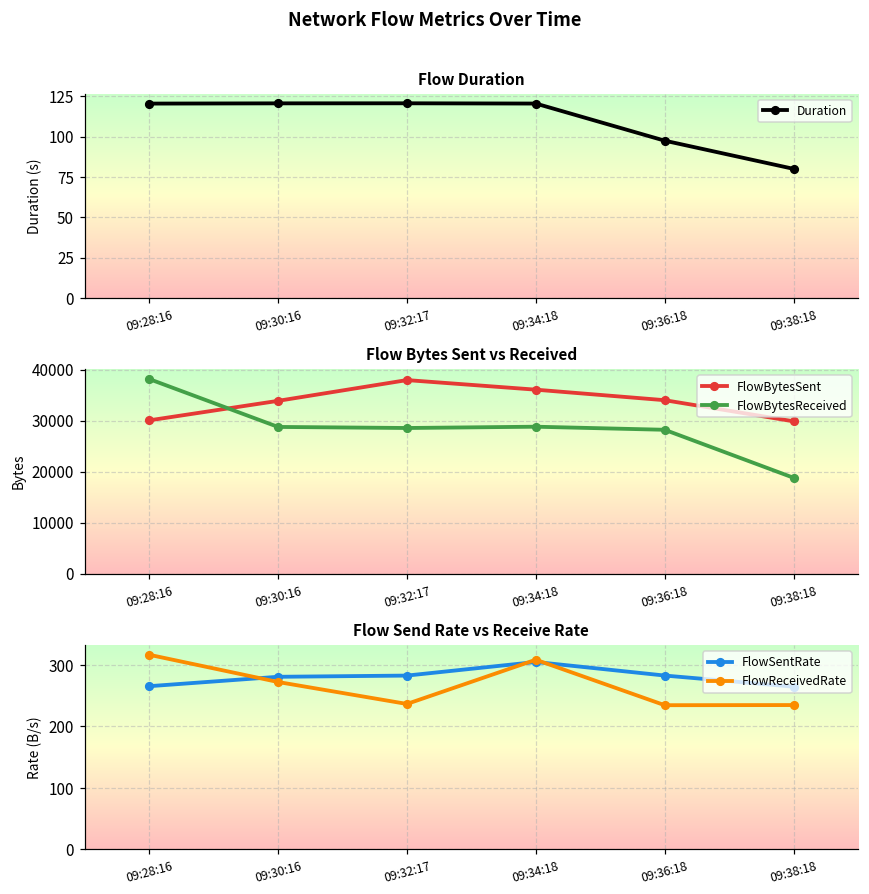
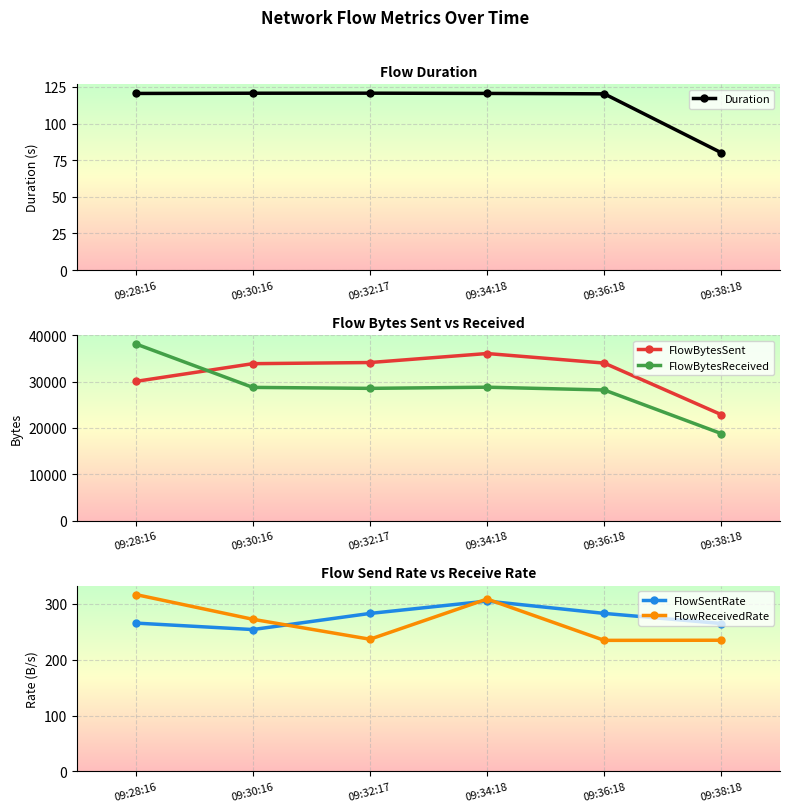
Flow Duration, 09:36:18: 98 -> 120
Flow Bytes Sent vs Received, FlowBytesSent, 09:32:17: 38000 -> 34000
Flow Bytes Sent vs Received, FlowBytesSent, 09:38:18: 30000 -> 23000
Flow Send Rate vs Receive Rate, FlowSentRate, 09:30:16: 280 -> 250
